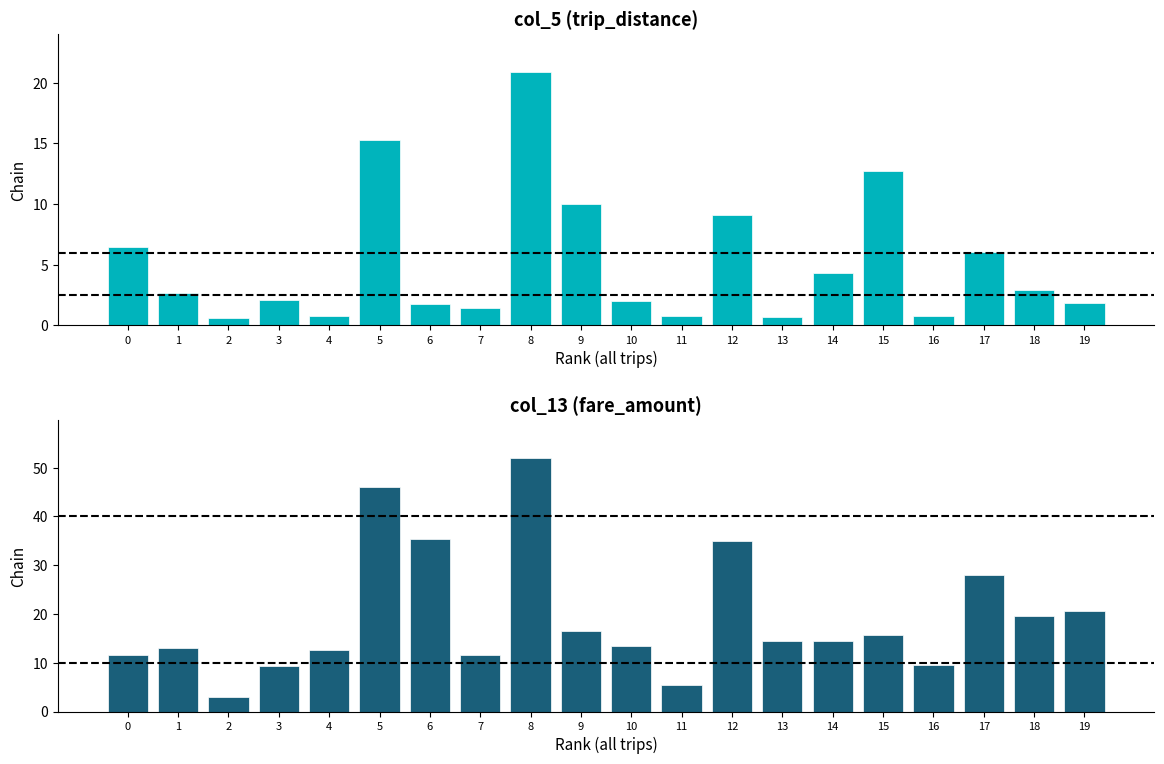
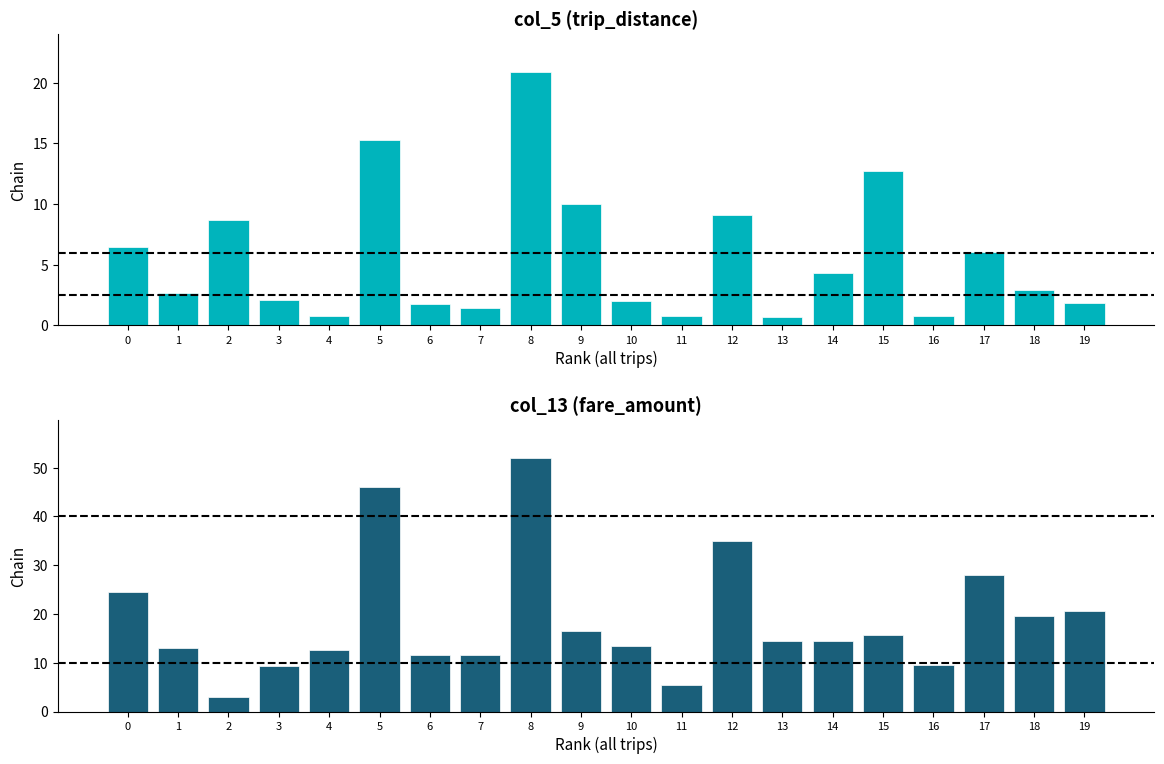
col_5 (trip_distance), 2: 0.6 -> 8.7
col_13 (fare_amount), 0: 12 -> 25
col_13 (fare_amount), 6: 35 -> 12
